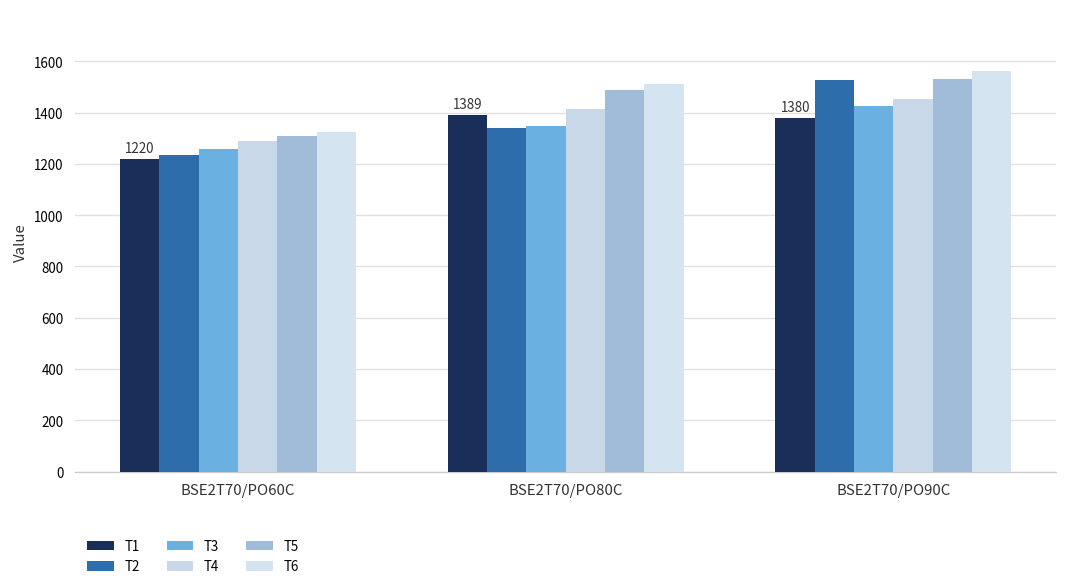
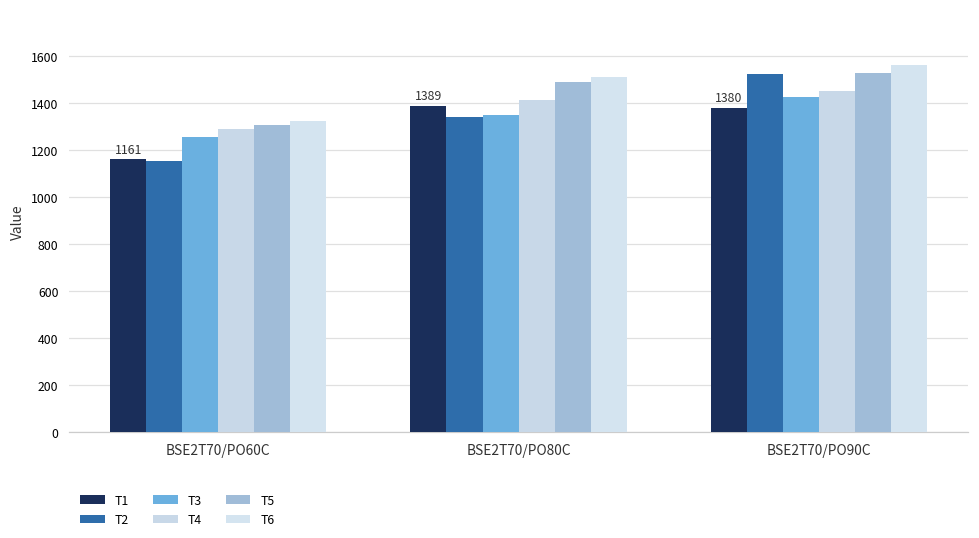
T1, BSE2T70/PO60C: 1220 -> 1161
T2, BSE2T70/PO60C: 1230 -> 1150
